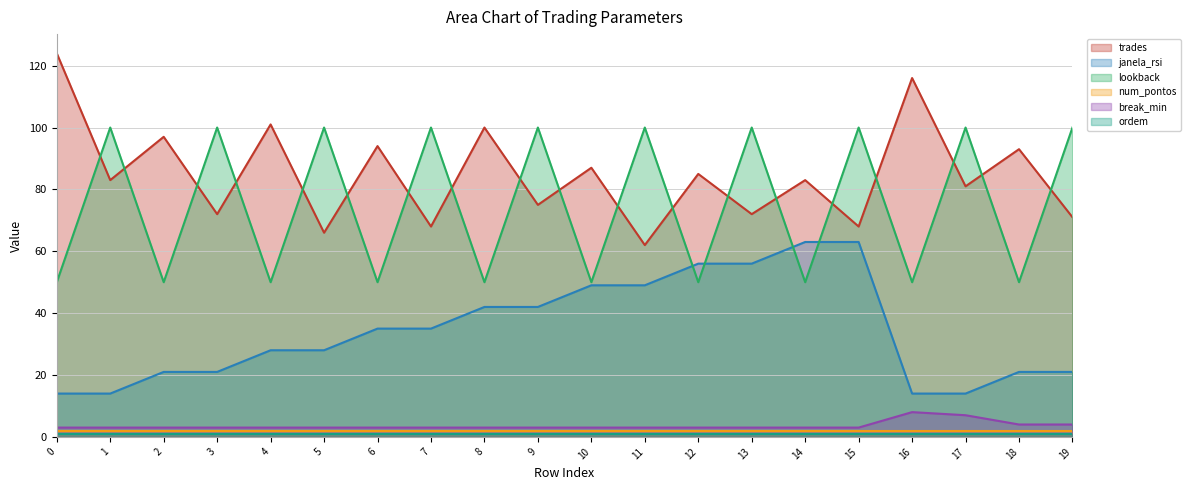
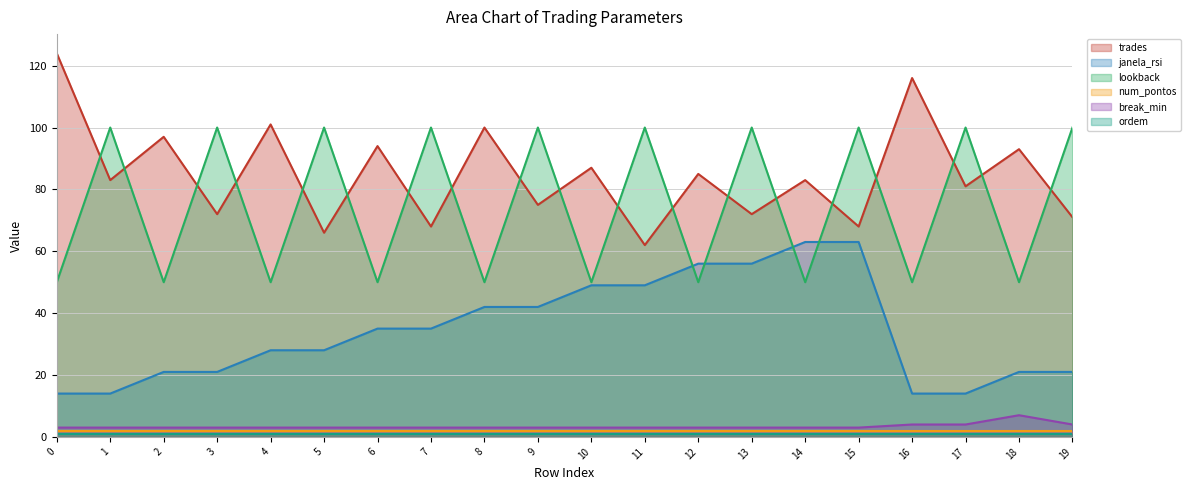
break_min, 16: 8 -> 4
break_min, 17: 7 -> 4
break_min, 18: 4 -> 7
